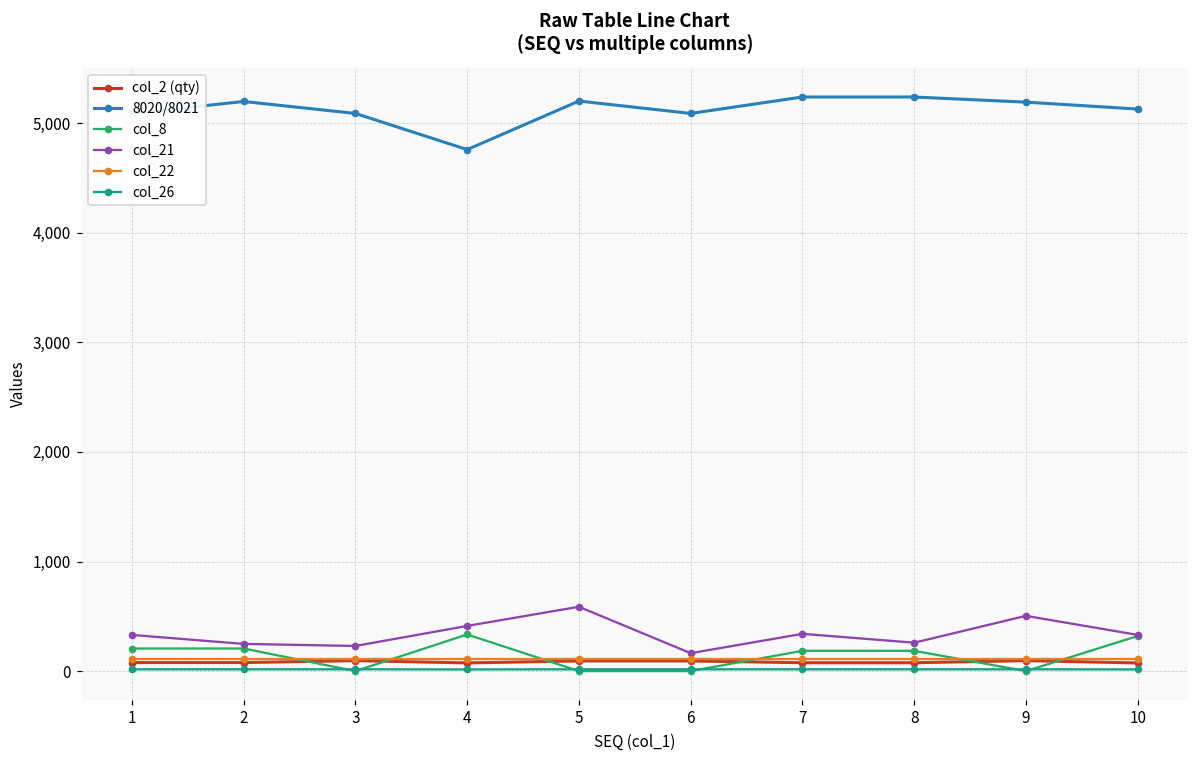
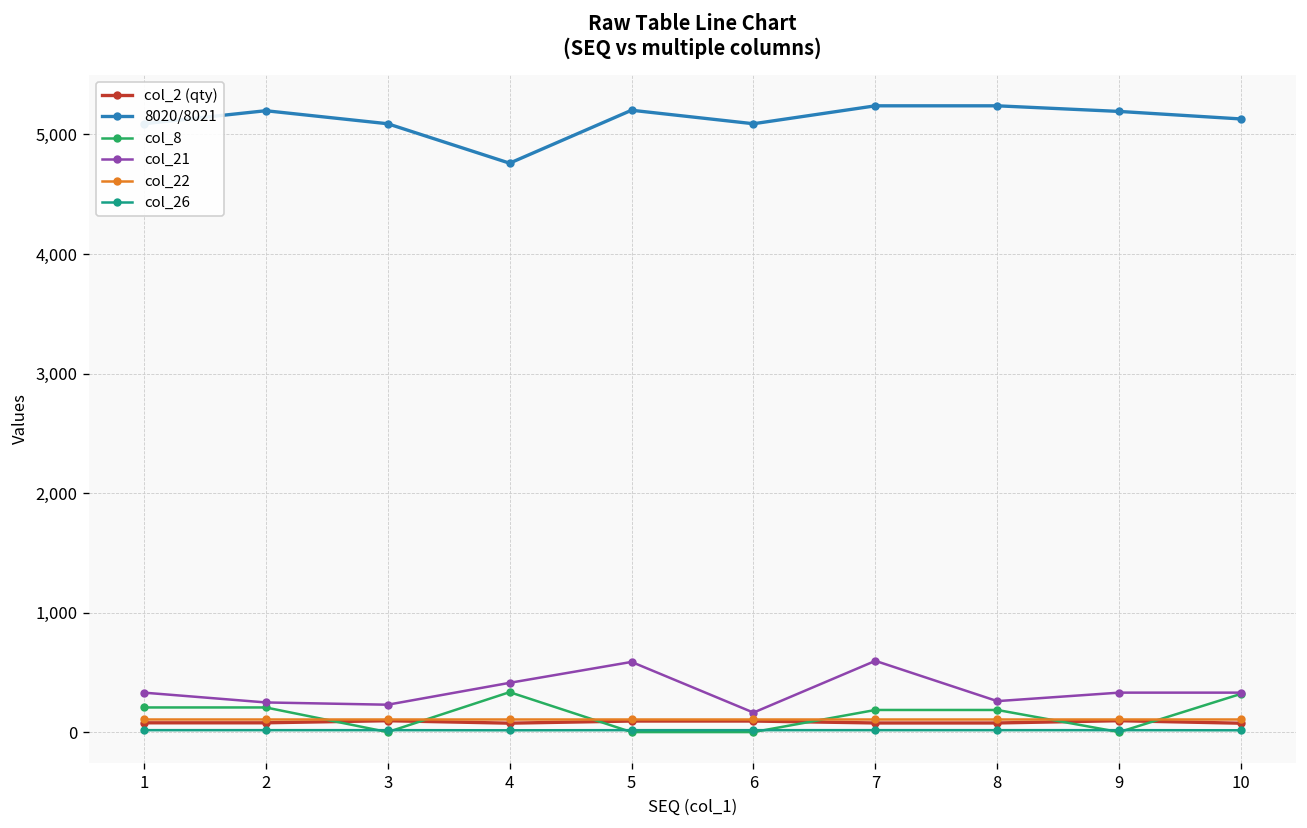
col_21, 7: 300 -> 600
col_21, 9: 500 -> 300
